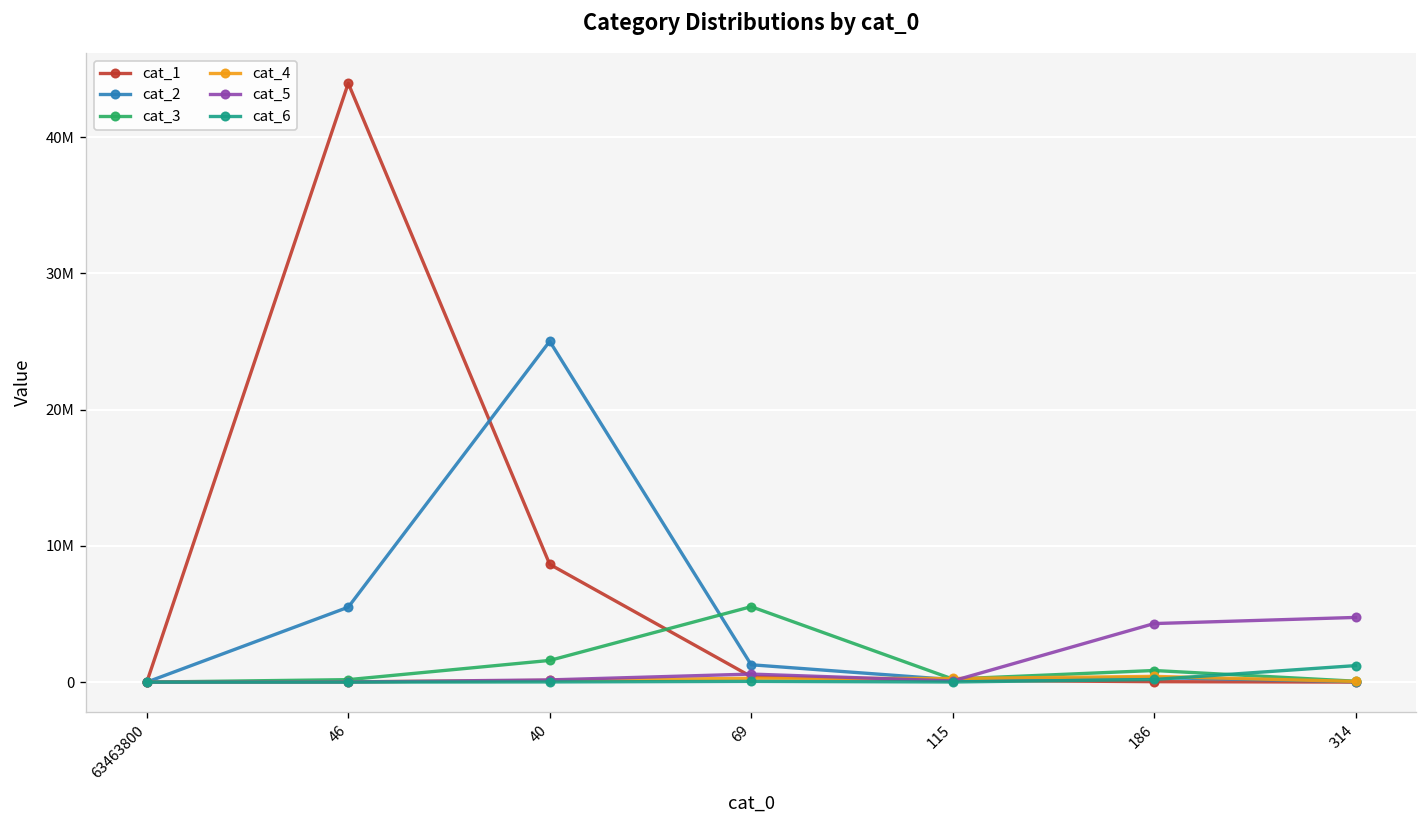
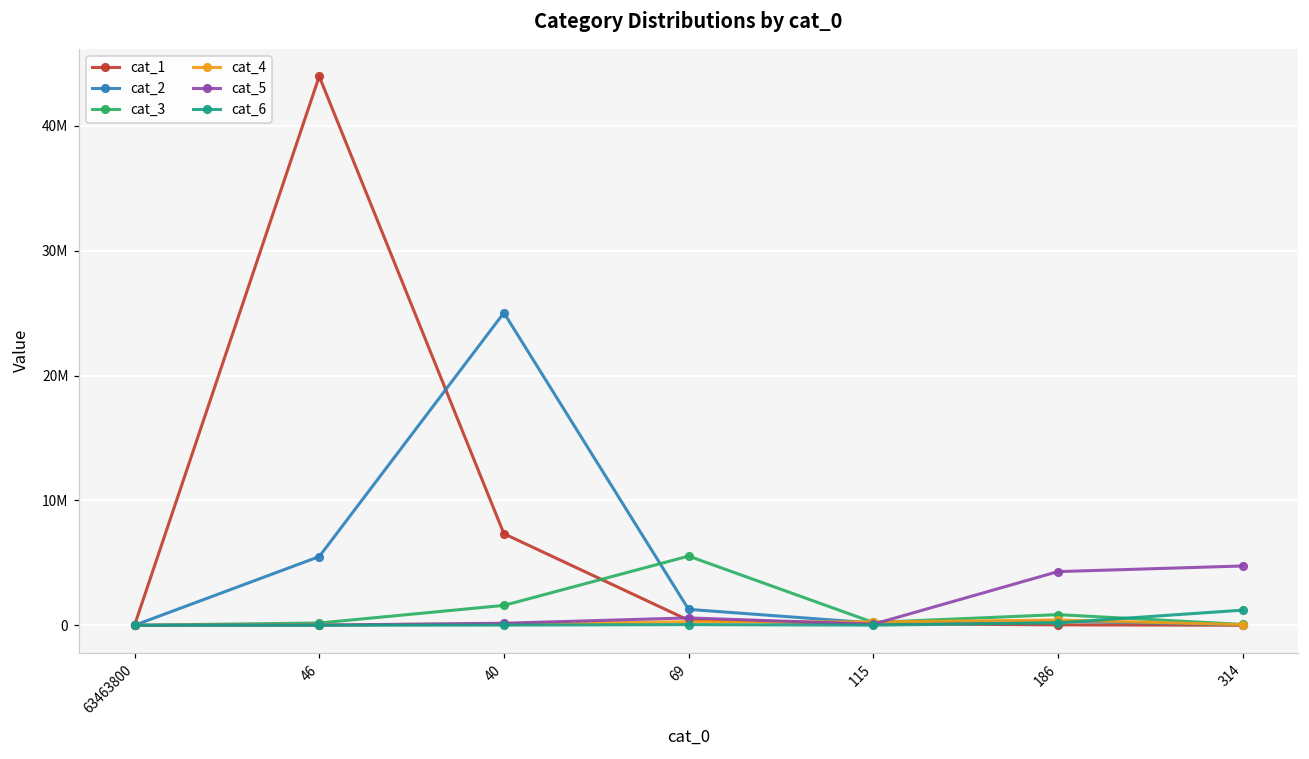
cat_1, 40: 8600000 -> 7300000
